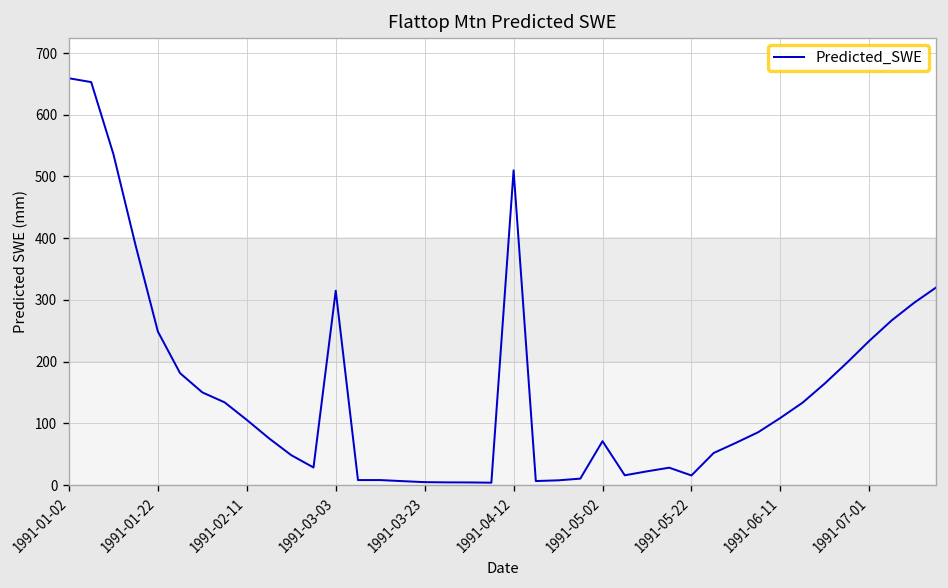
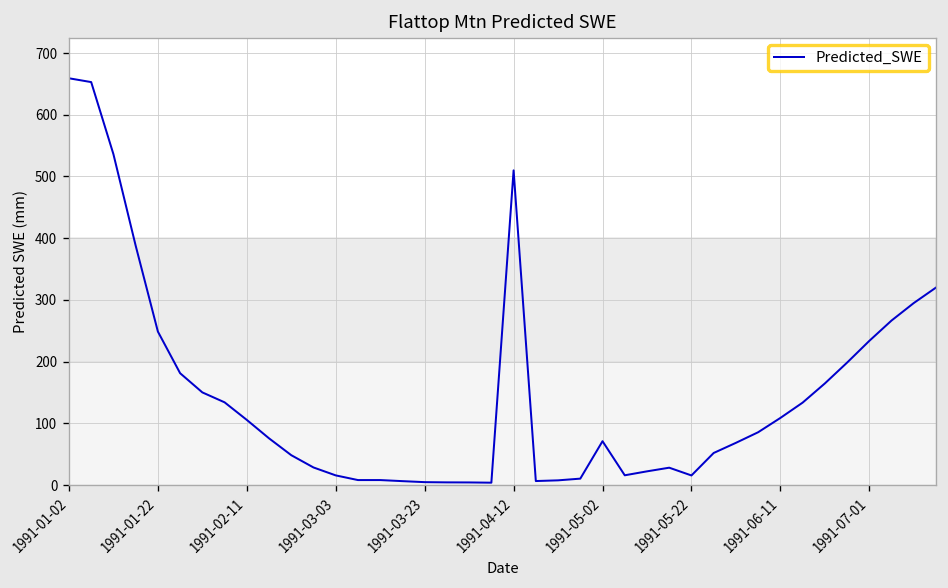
1991-03-03: 310 -> 20
